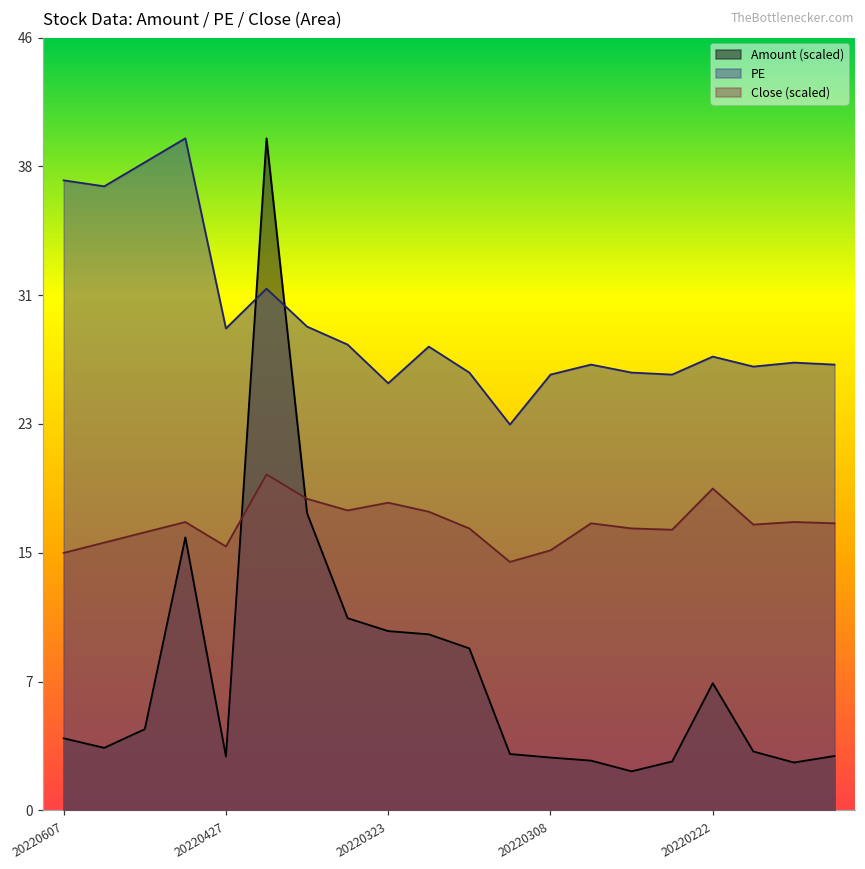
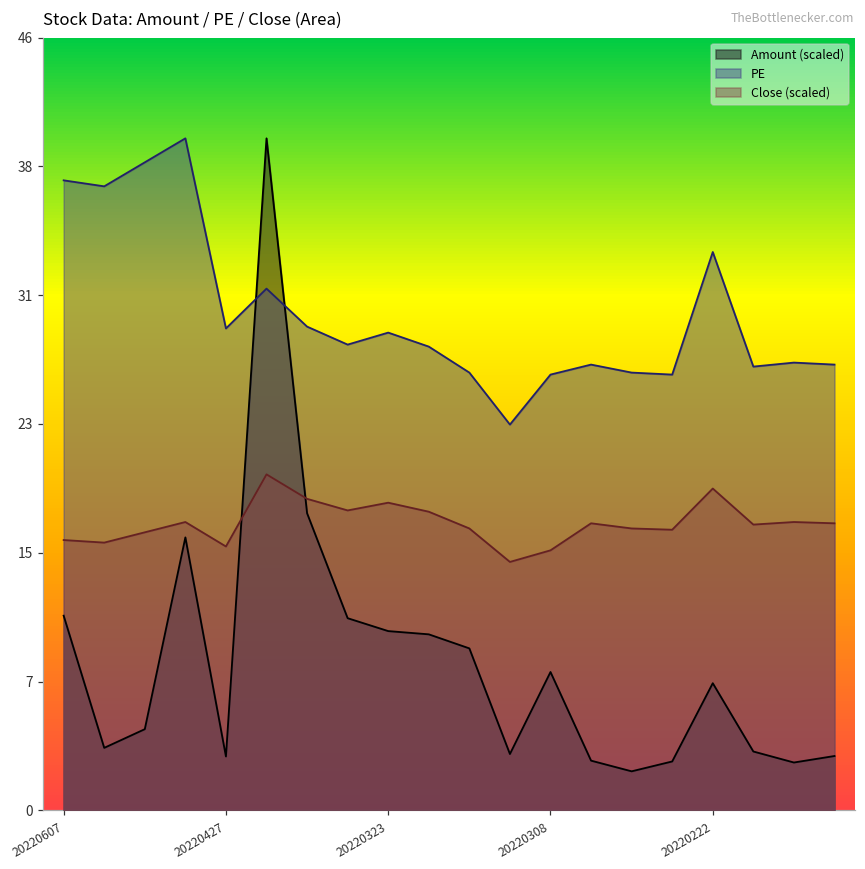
Amount (scaled), 20220607: 4.3 -> 11.7
Close (scaled), 20220607: 15.5 -> 16.3
PE, 20220323: 25.8 -> 28.8
Amount (scaled), 20220308: 3.2 -> 8.3
PE, 20220222: 27.4 -> 33.7
